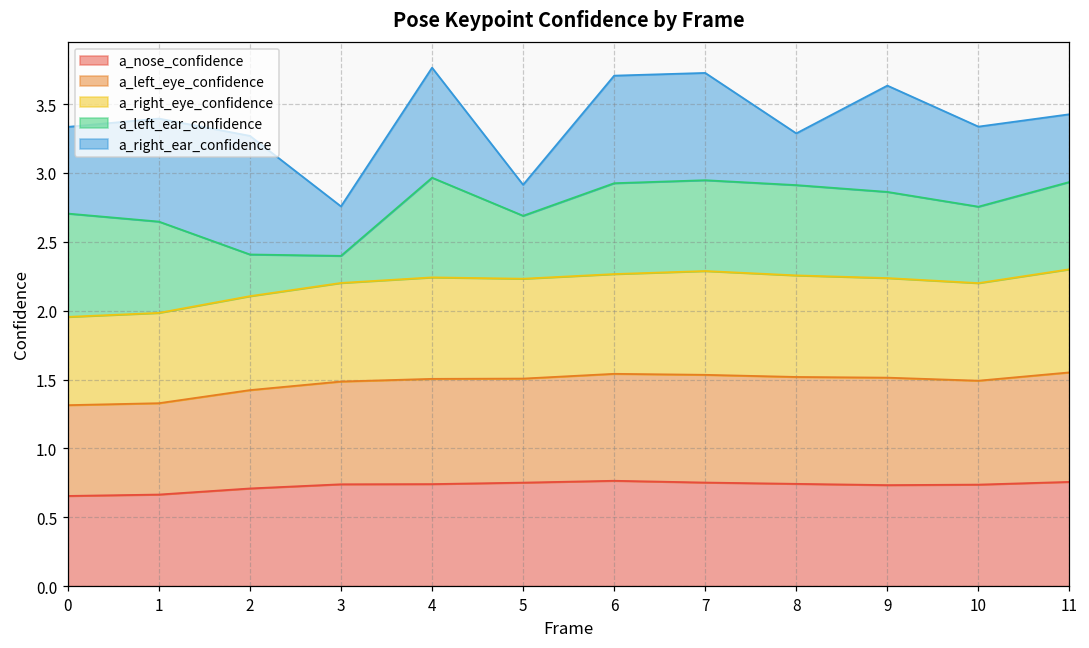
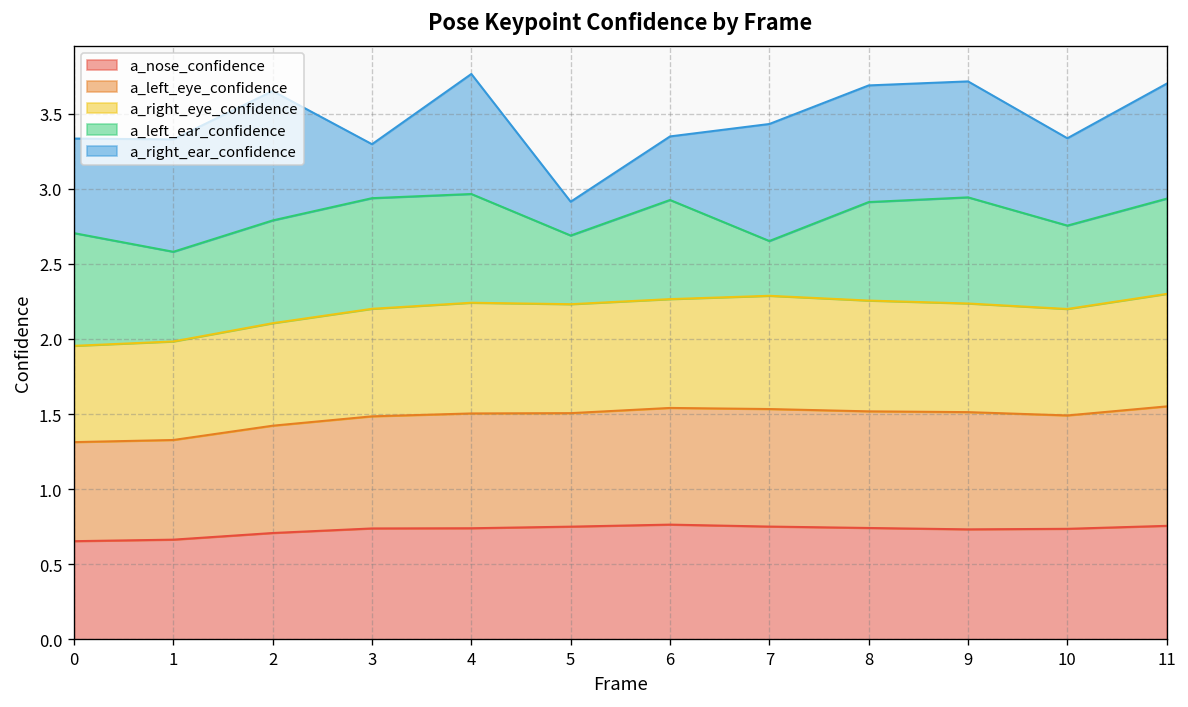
a_left_ear_confidence, 1: 0.66 -> 0.60
a_left_ear_confidence, 2: 0.30 -> 0.68
a_left_ear_confidence, 3: 0.20 -> 0.74
a_right_ear_confidence, 6: 0.78 -> 0.42
a_left_ear_confidence, 7: 0.66 -> 0.36
a_right_ear_confidence, 8: 0.38 -> 0.78
a_left_ear_confidence, 9: 0.63 -> 0.71
a_right_ear_confidence, 11: 0.49 -> 0.77
